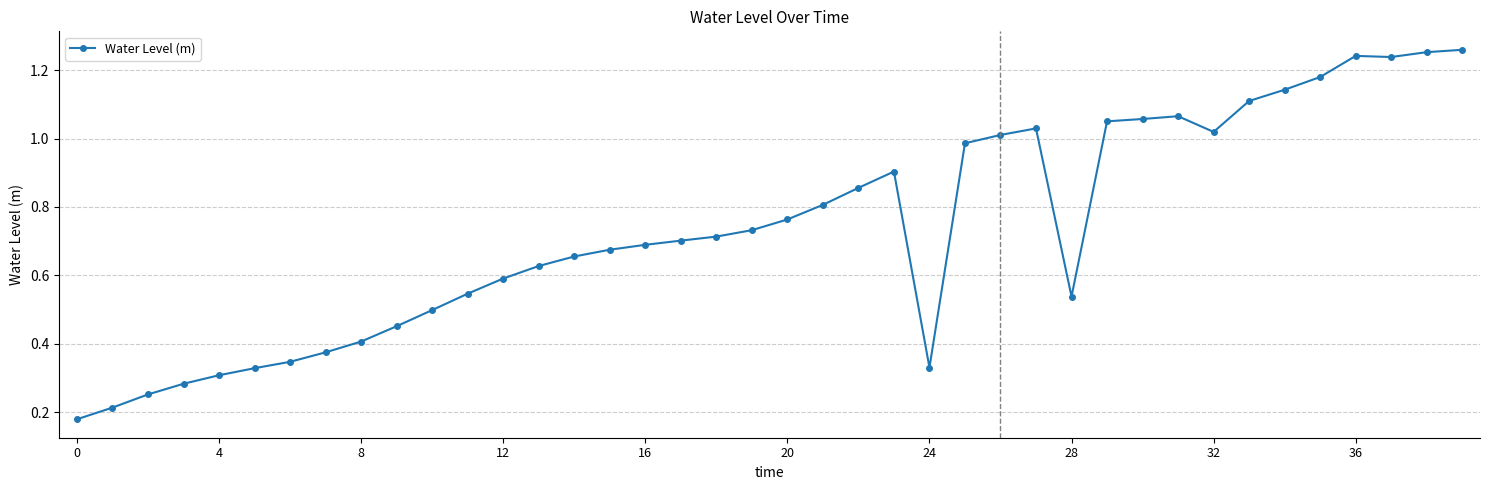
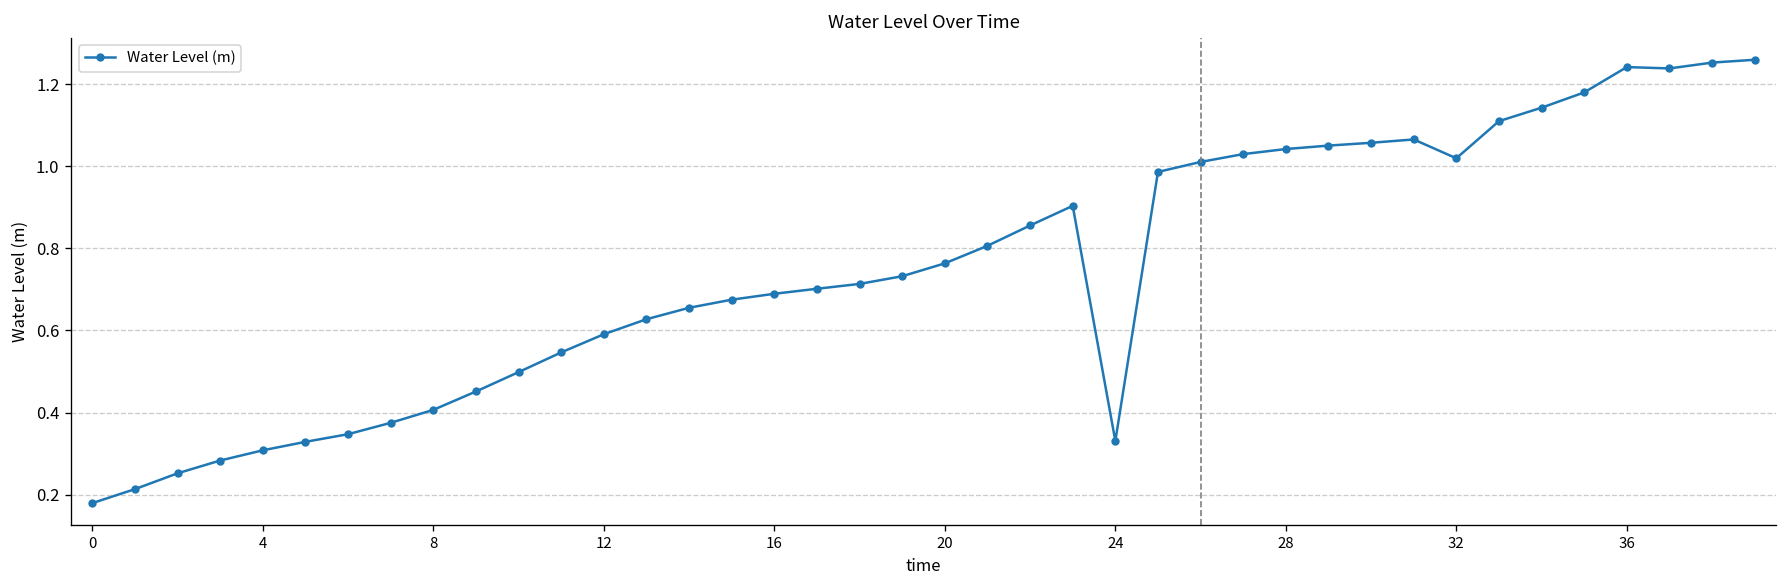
28: 0.54 -> 1.04
